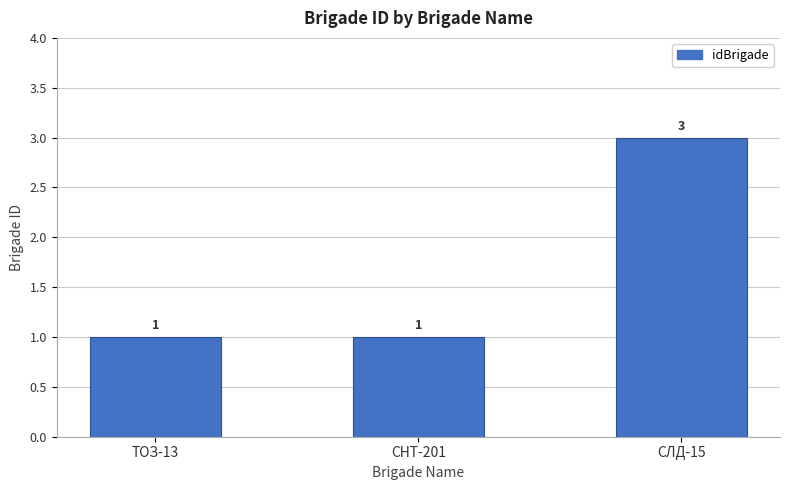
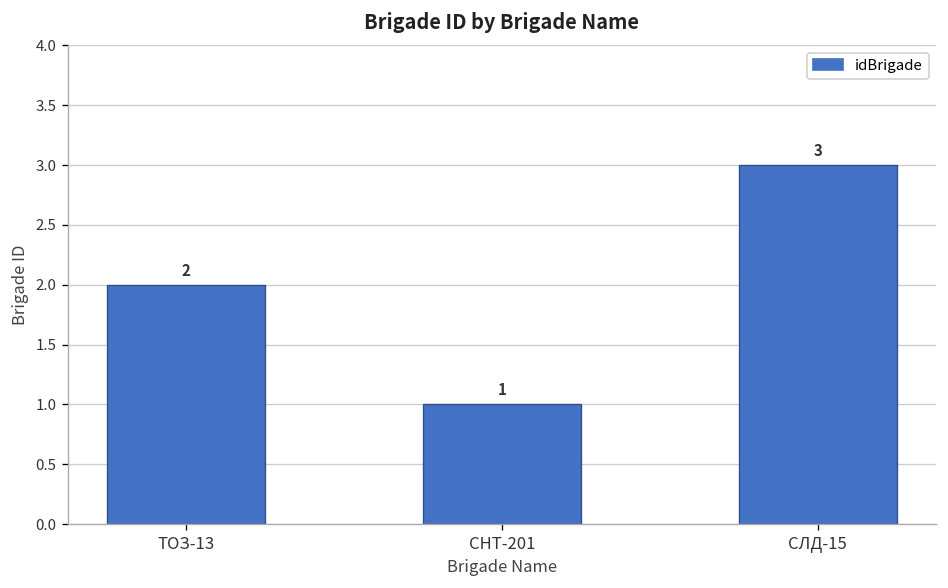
ТОЗ-13: 1 -> 2
